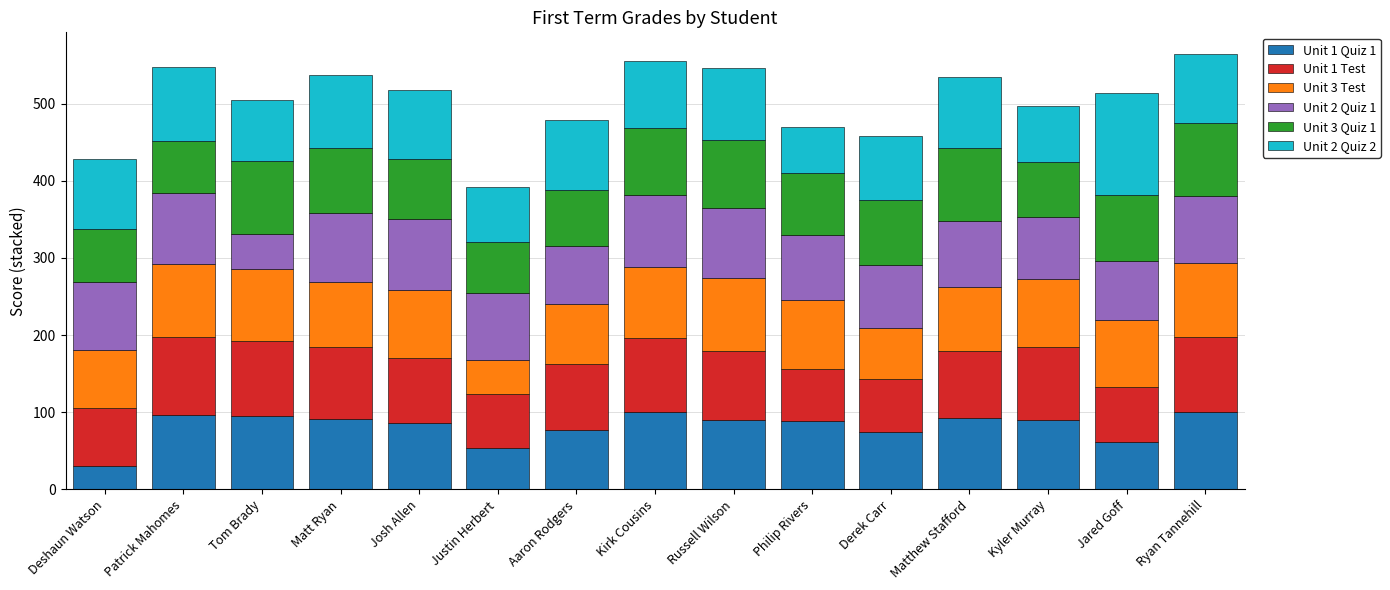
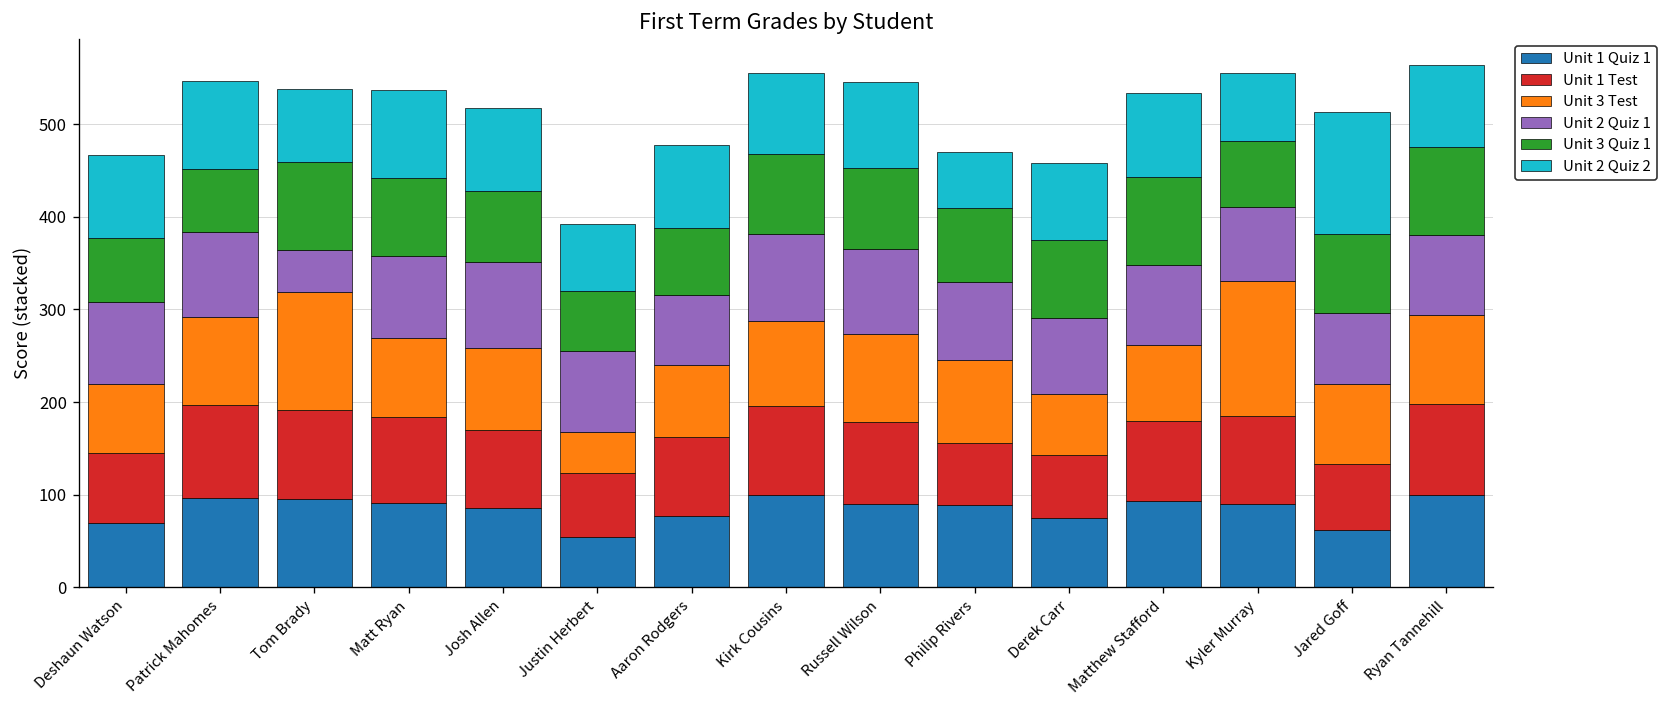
Unit 1 Quiz 1, Deshaun Watson: 30 -> 70
Unit 3 Test, Tom Brady: 90 -> 130
Unit 3 Test, Kyler Murray: 90 -> 150
